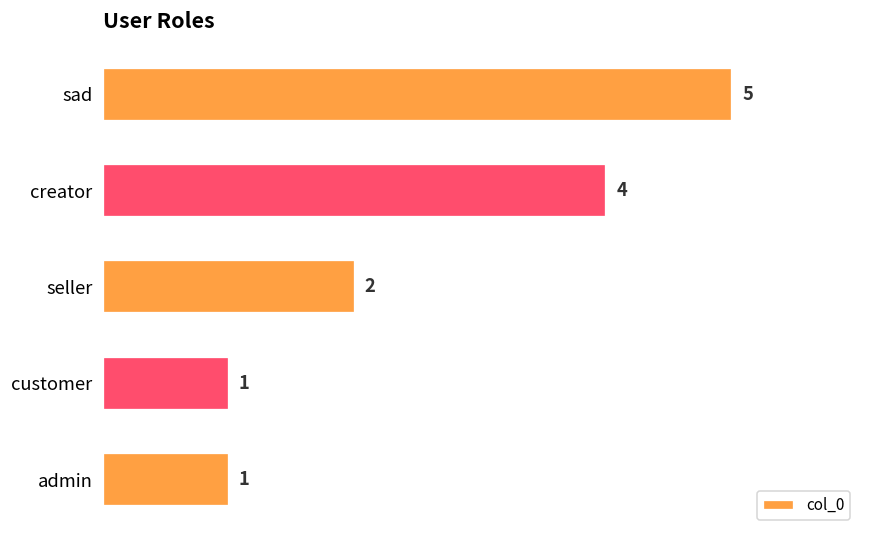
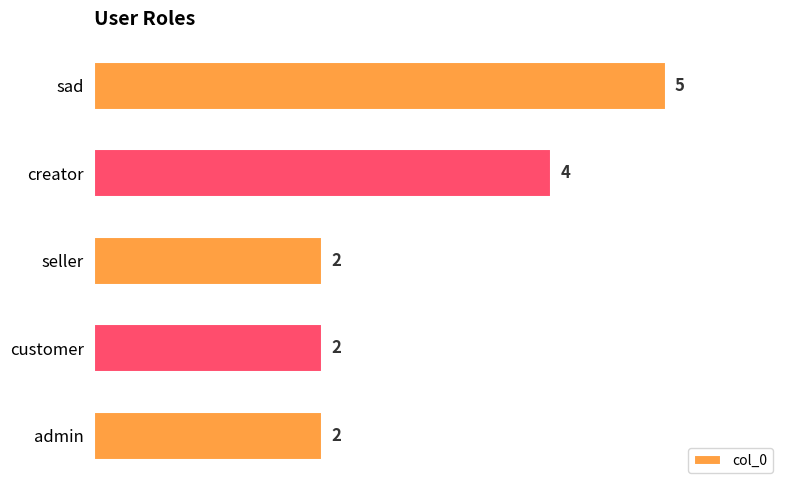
customer: 1 -> 2
admin: 1 -> 2
